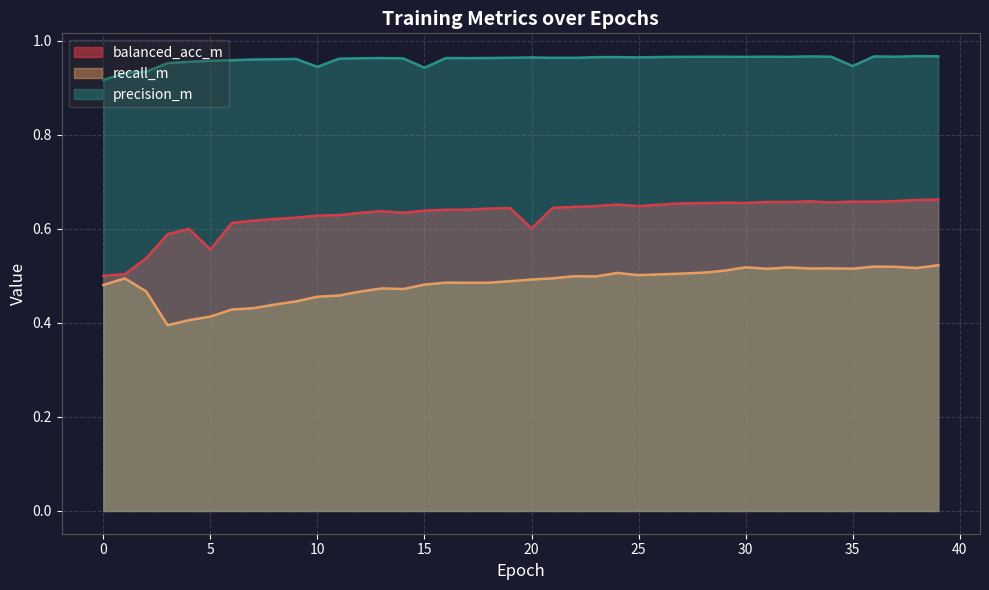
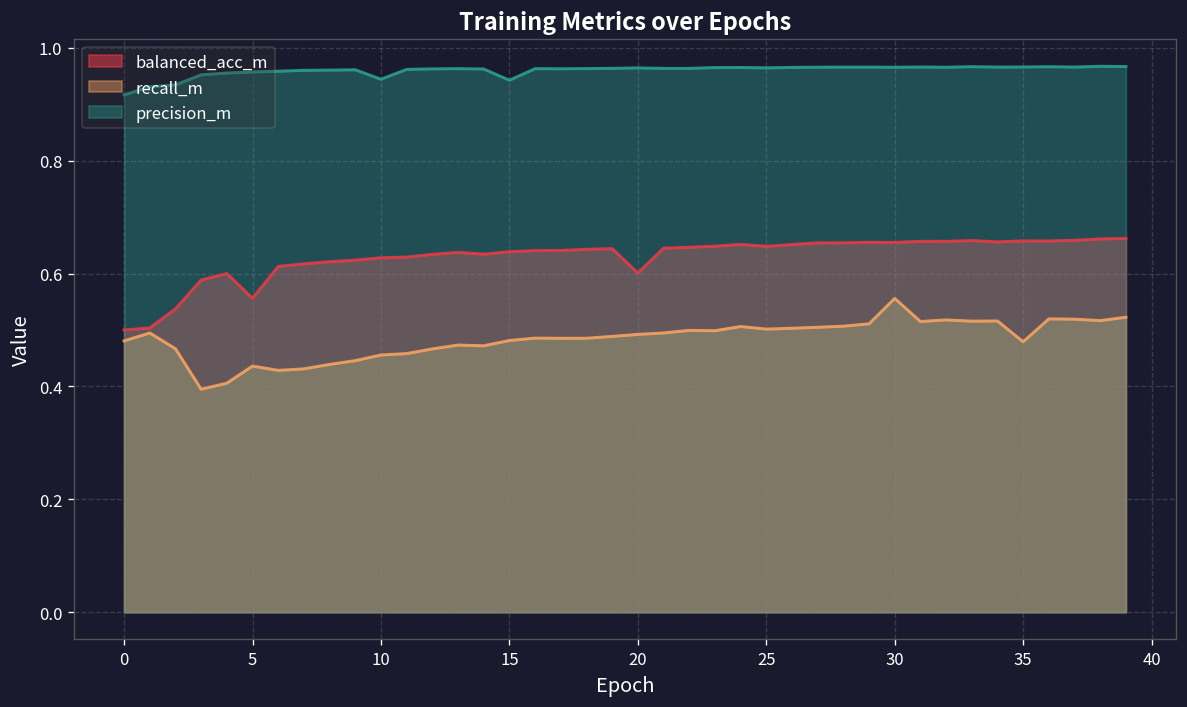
recall_m, 5: 0.41 -> 0.44
recall_m, 30: 0.52 -> 0.56
recall_m, 35: 0.52 -> 0.48
precision_m, 35: 0.95 -> 0.97
